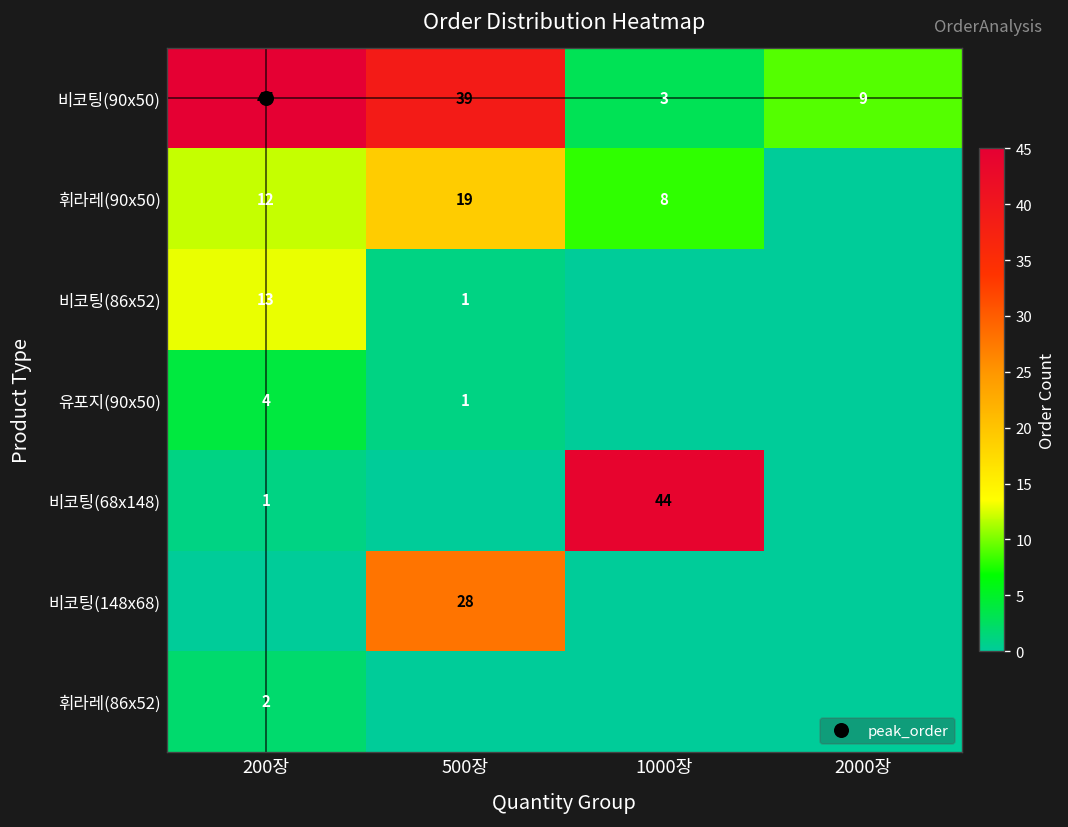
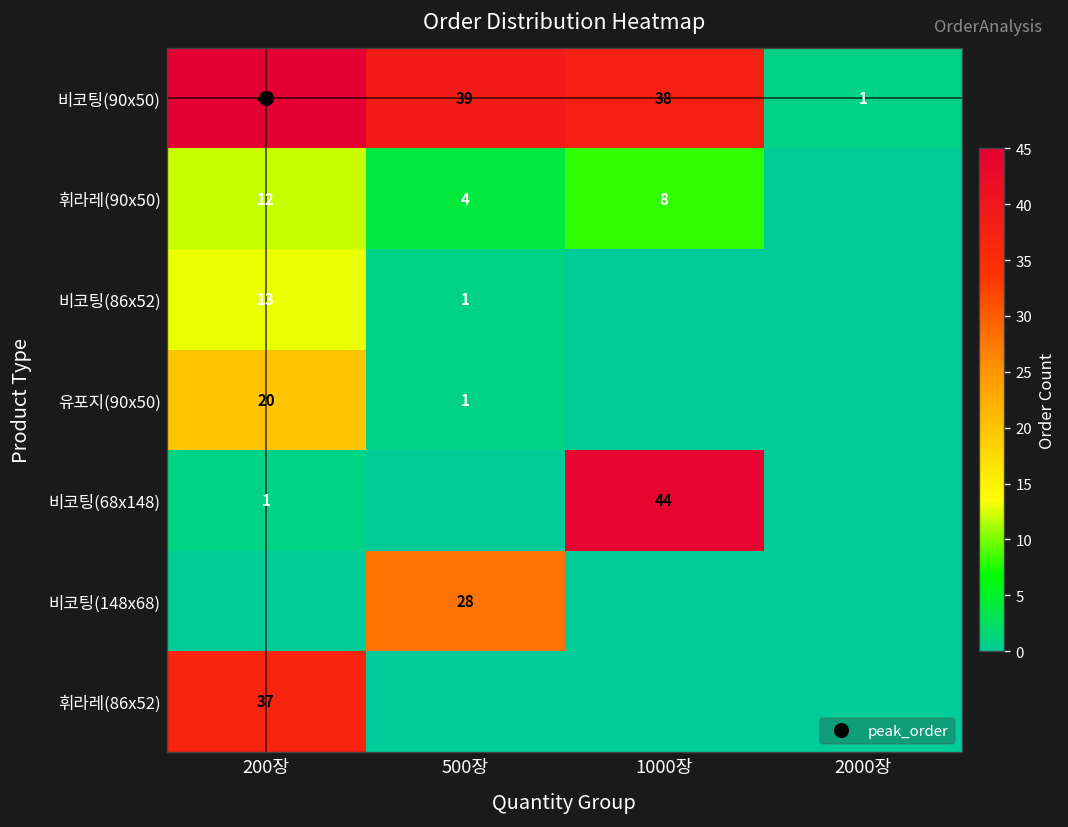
비코팅(90x50), 1000장: 3 -> 38
비코팅(90x50), 2000장: 9 -> 1
휘라레(90x50), 500장: 19 -> 4
유포지(90x50), 200장: 4 -> 20
휘라레(86x52), 200장: 2 -> 37
